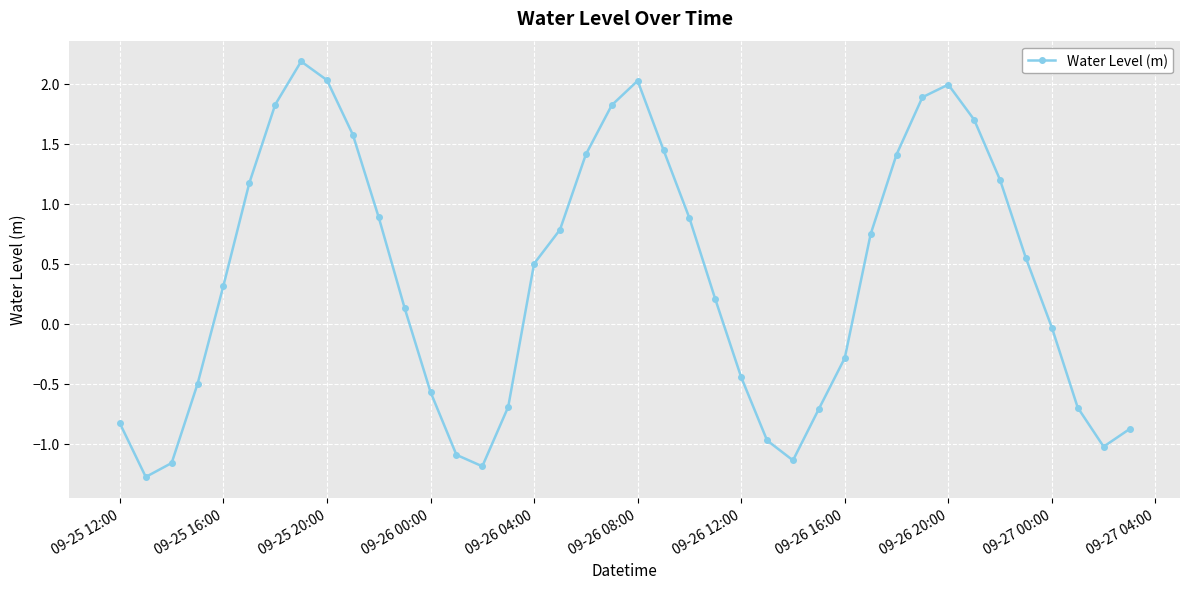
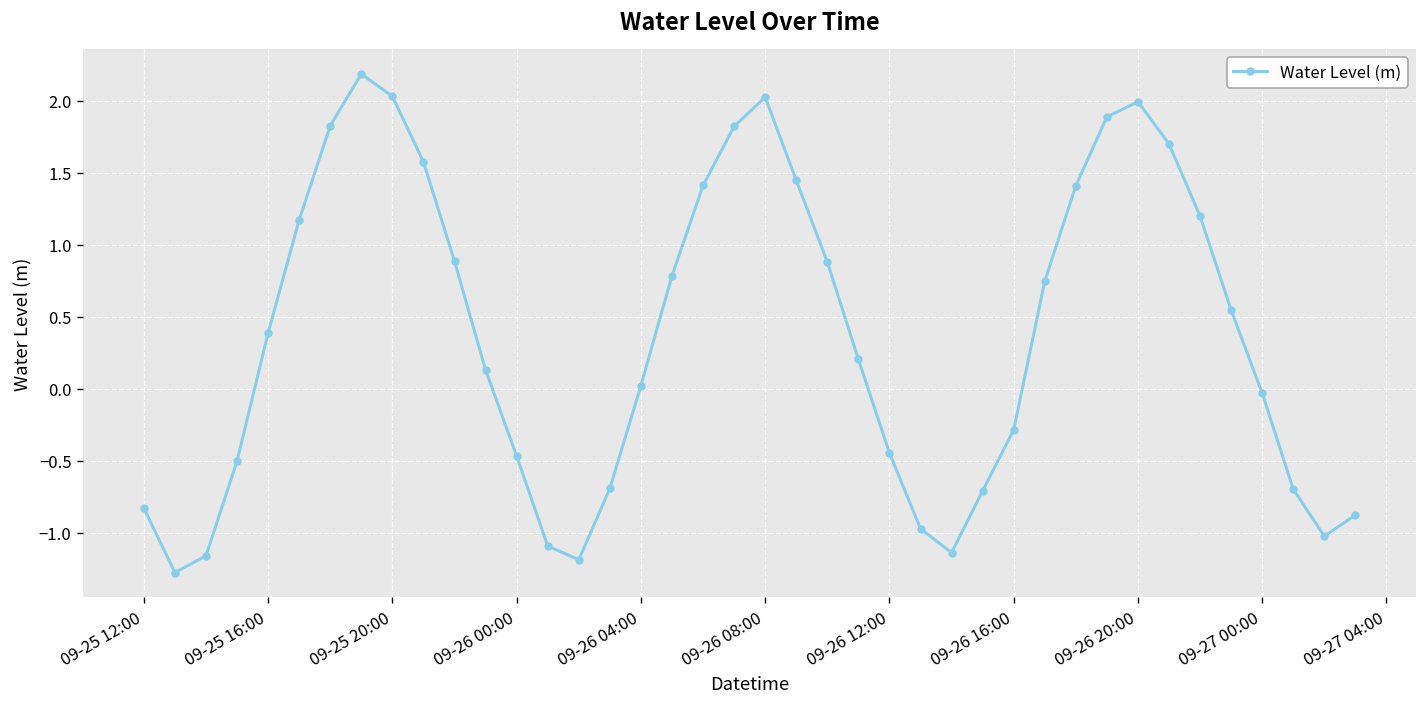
09-25 16:00: 0.32 -> 0.39
09-26 00:00: -0.57 -> -0.47
09-26 04:00: 0.50 -> 0.02
